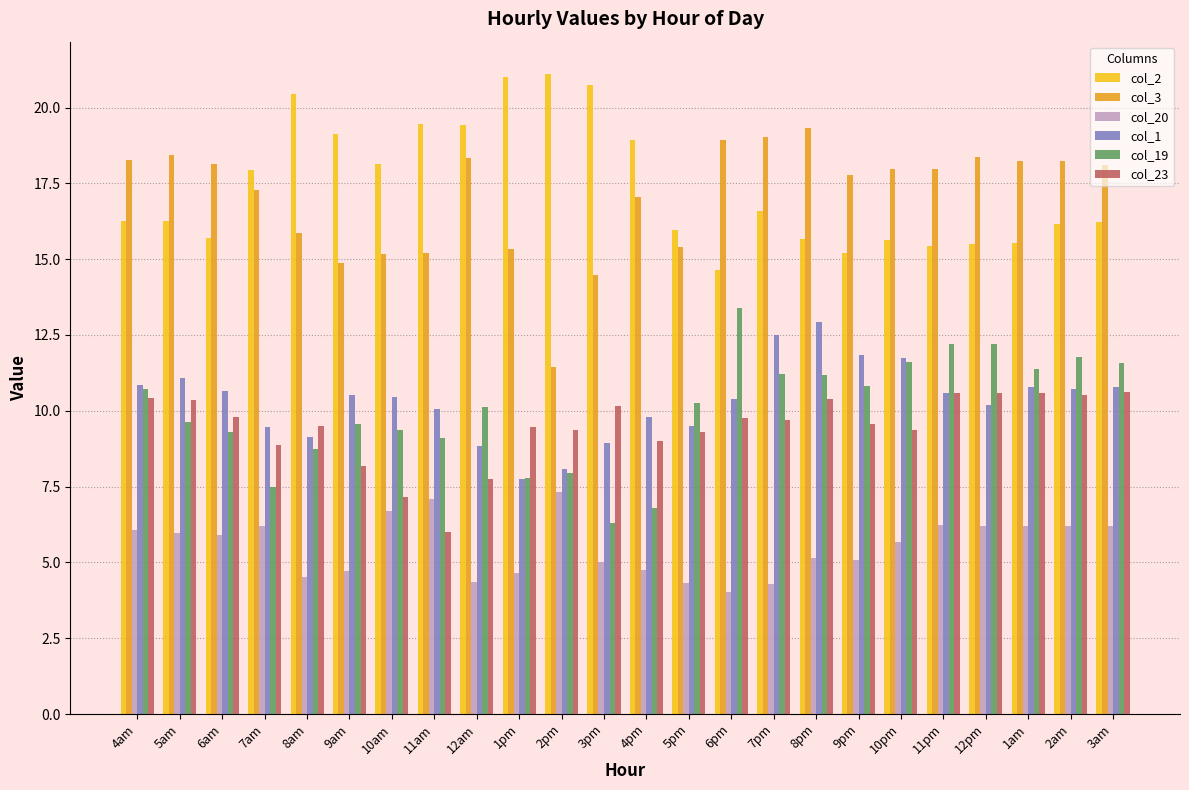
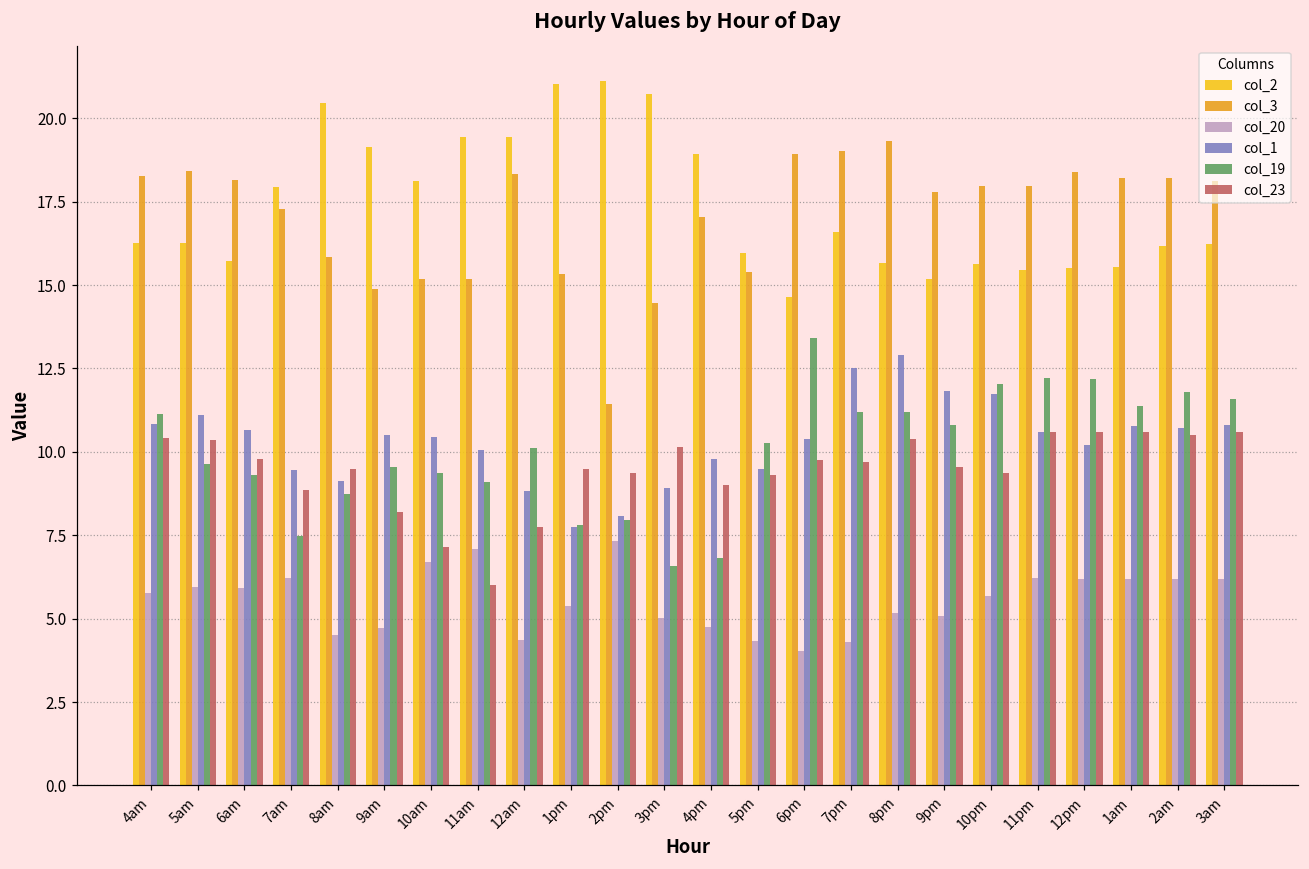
col_20, 4am: 6.1 -> 5.8
col_19, 4am: 10.7 -> 11.1
col_20, 1pm: 4.7 -> 5.4
col_19, 3pm: 6.3 -> 6.6
col_19, 10pm: 11.6 -> 12.0
